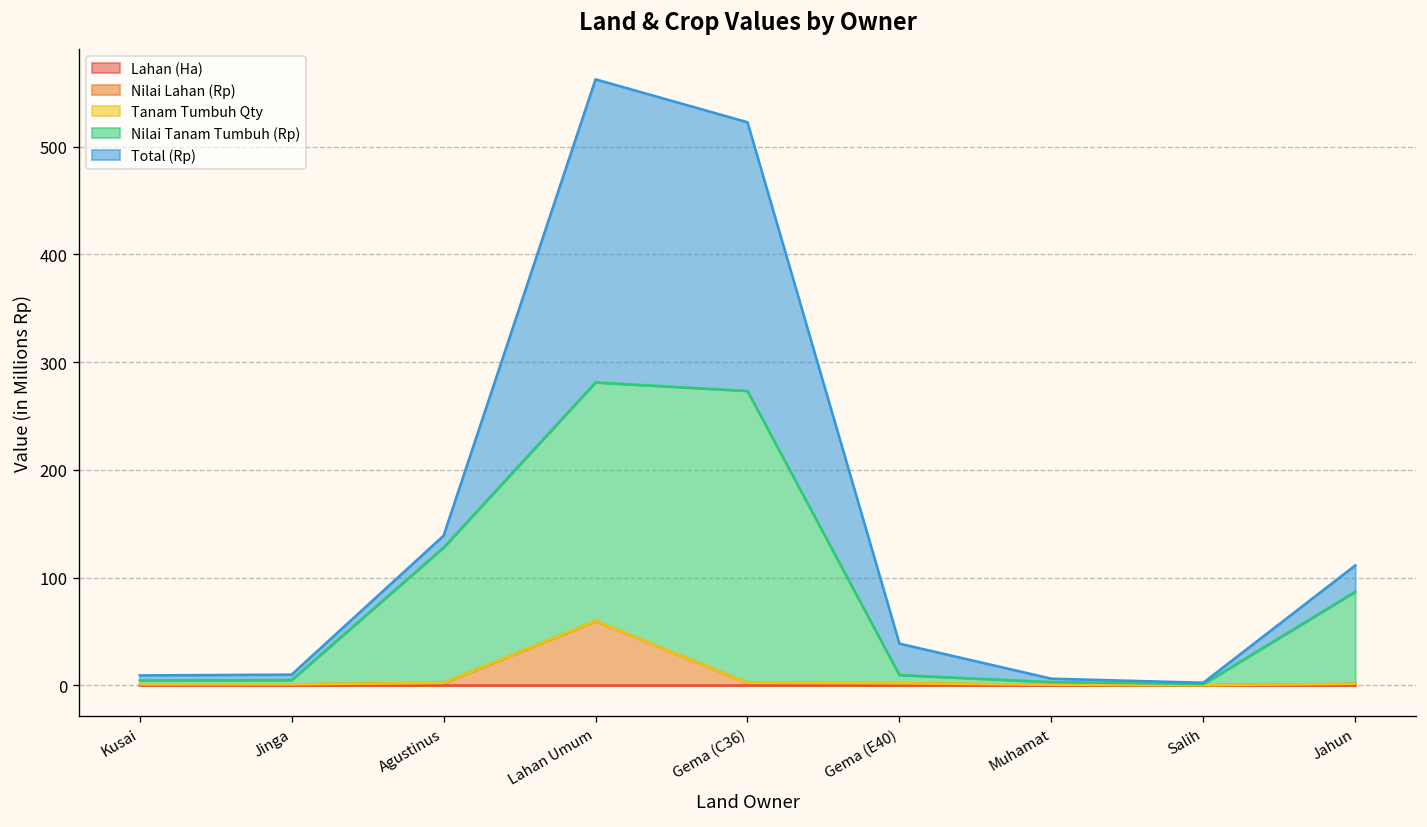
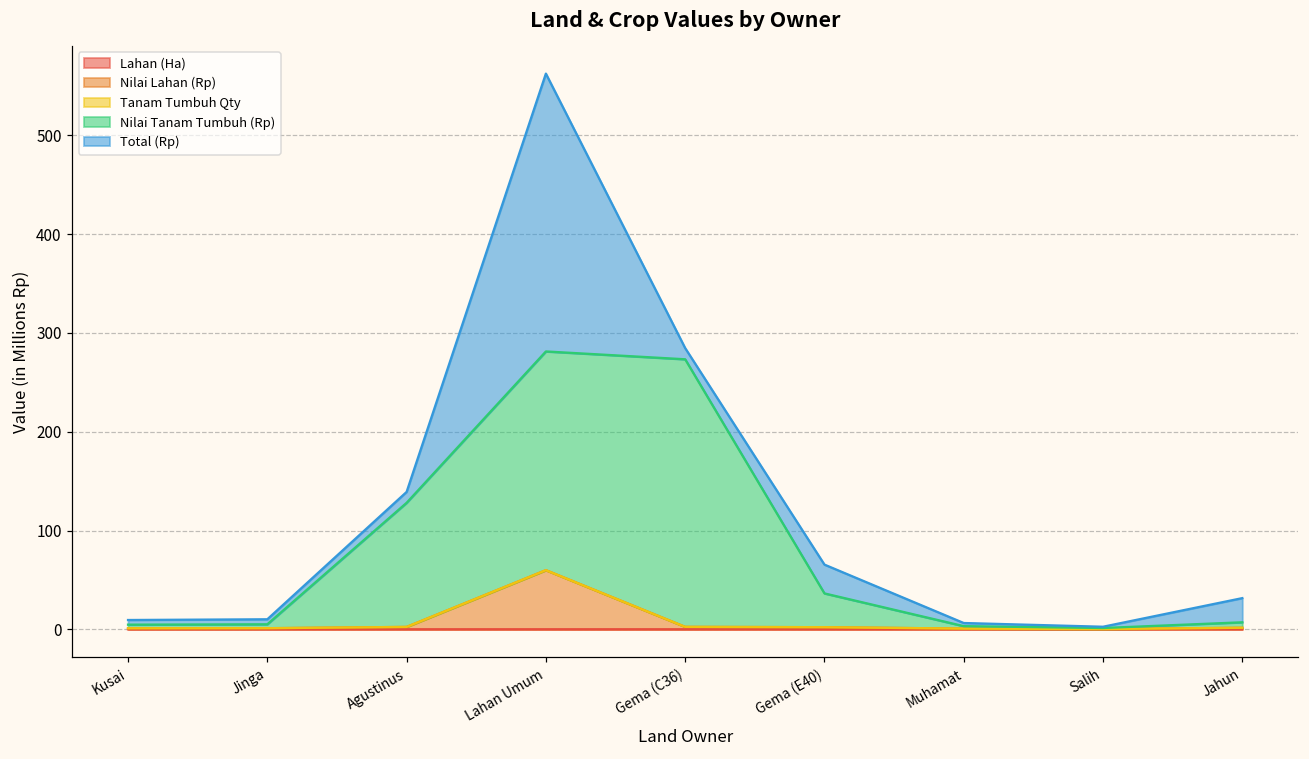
Total (Rp), Gema (C36): 250 -> 10
Nilai Tanam Tumbuh (Rp), Gema (E40): 10 -> 30
Nilai Tanam Tumbuh (Rp), Jahun: 90 -> 10
